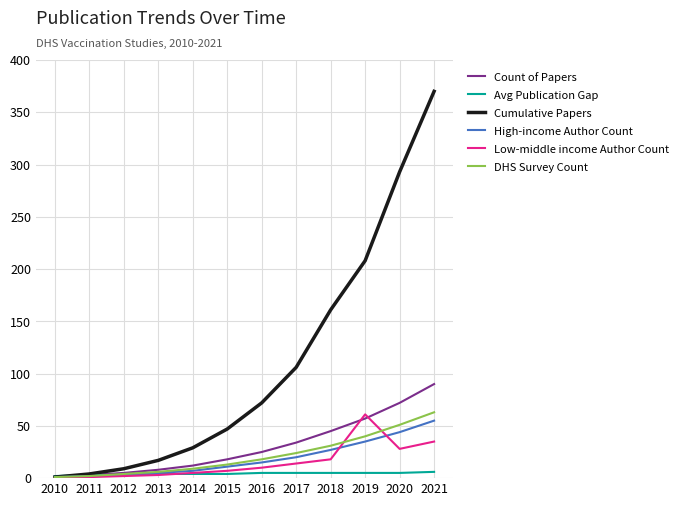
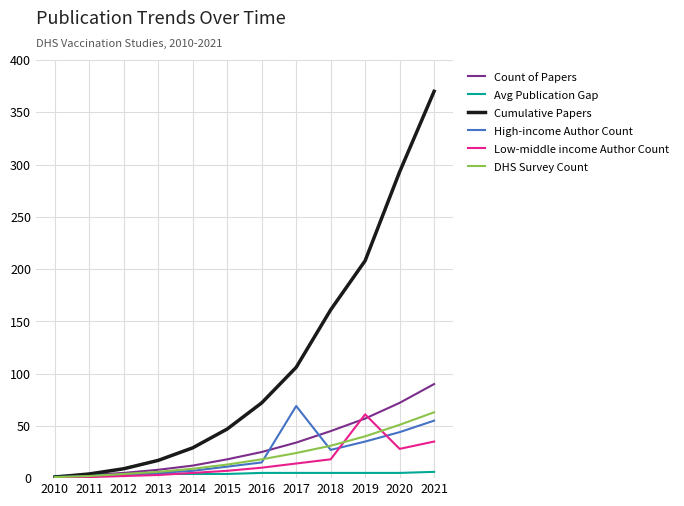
High-income Author Count, 2017: 20 -> 69
